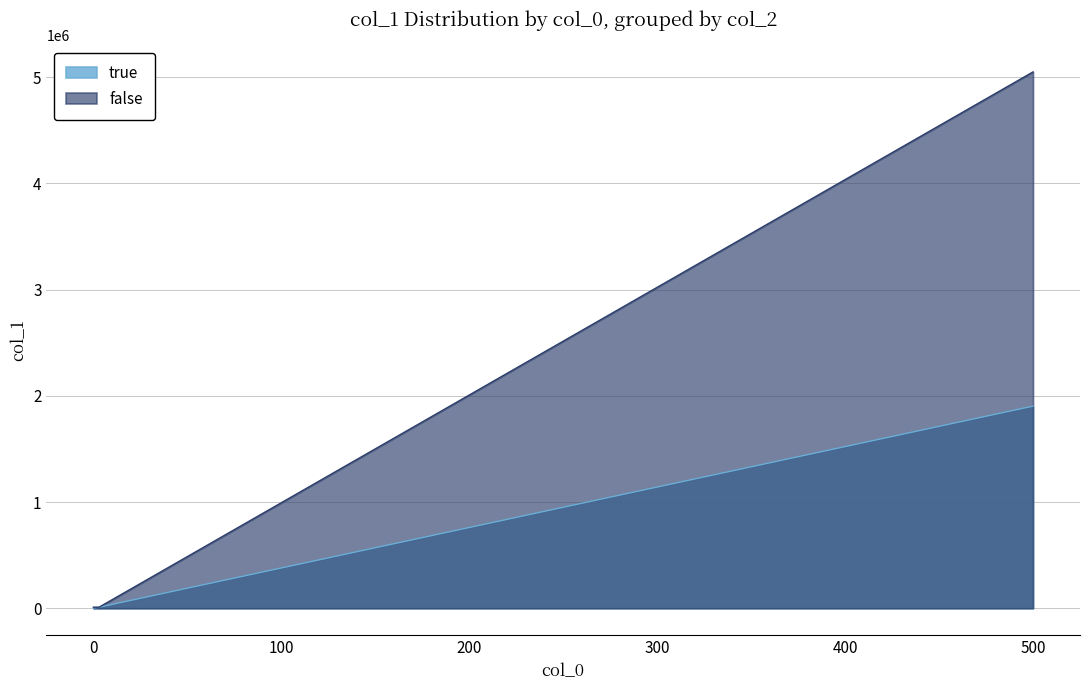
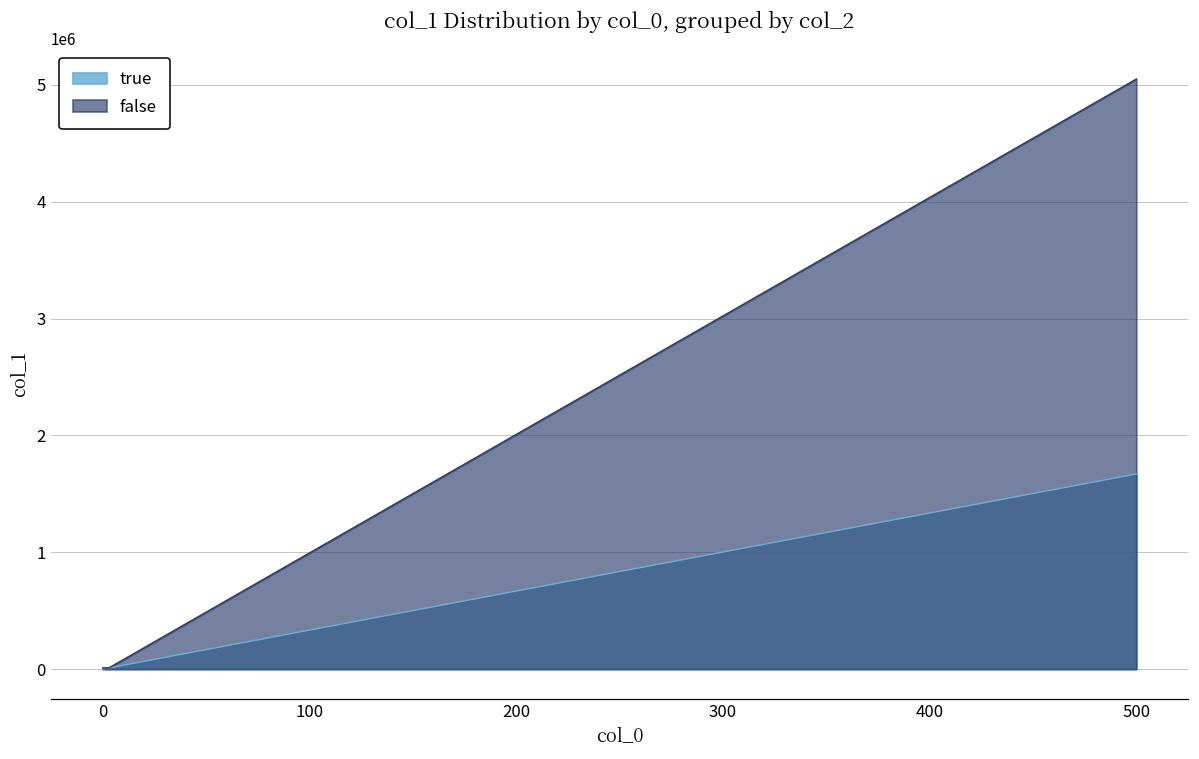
true, 500: 1900000 -> 1670000
